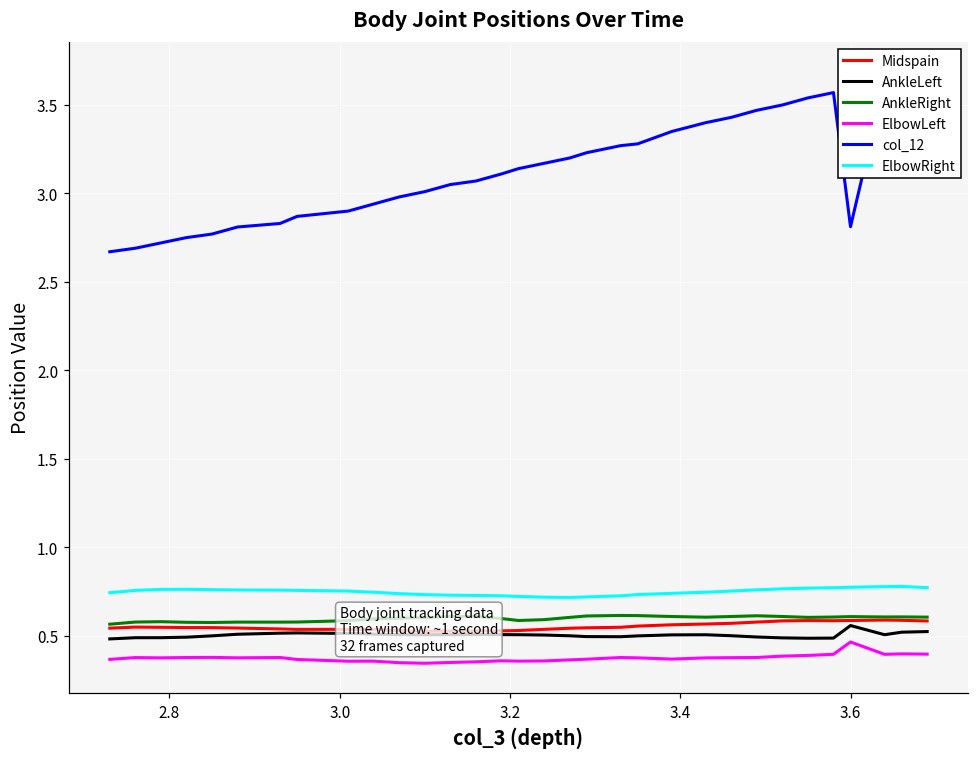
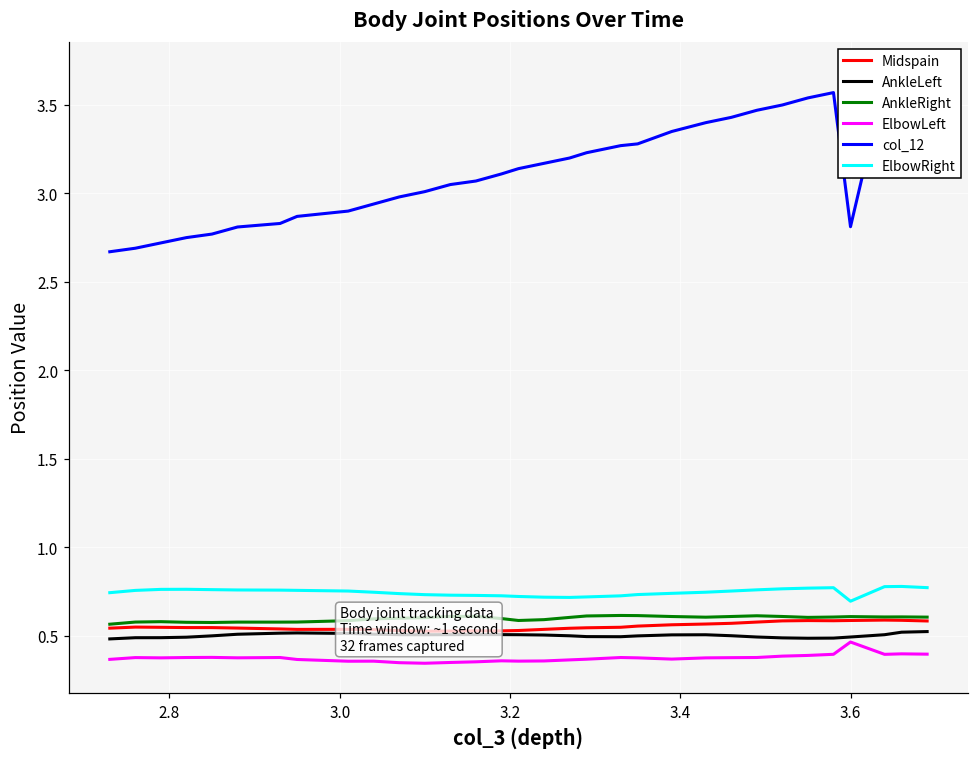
AnkleLeft, 3.6: 0.56 -> 0.49
ElbowRight, 3.6: 0.77 -> 0.69
